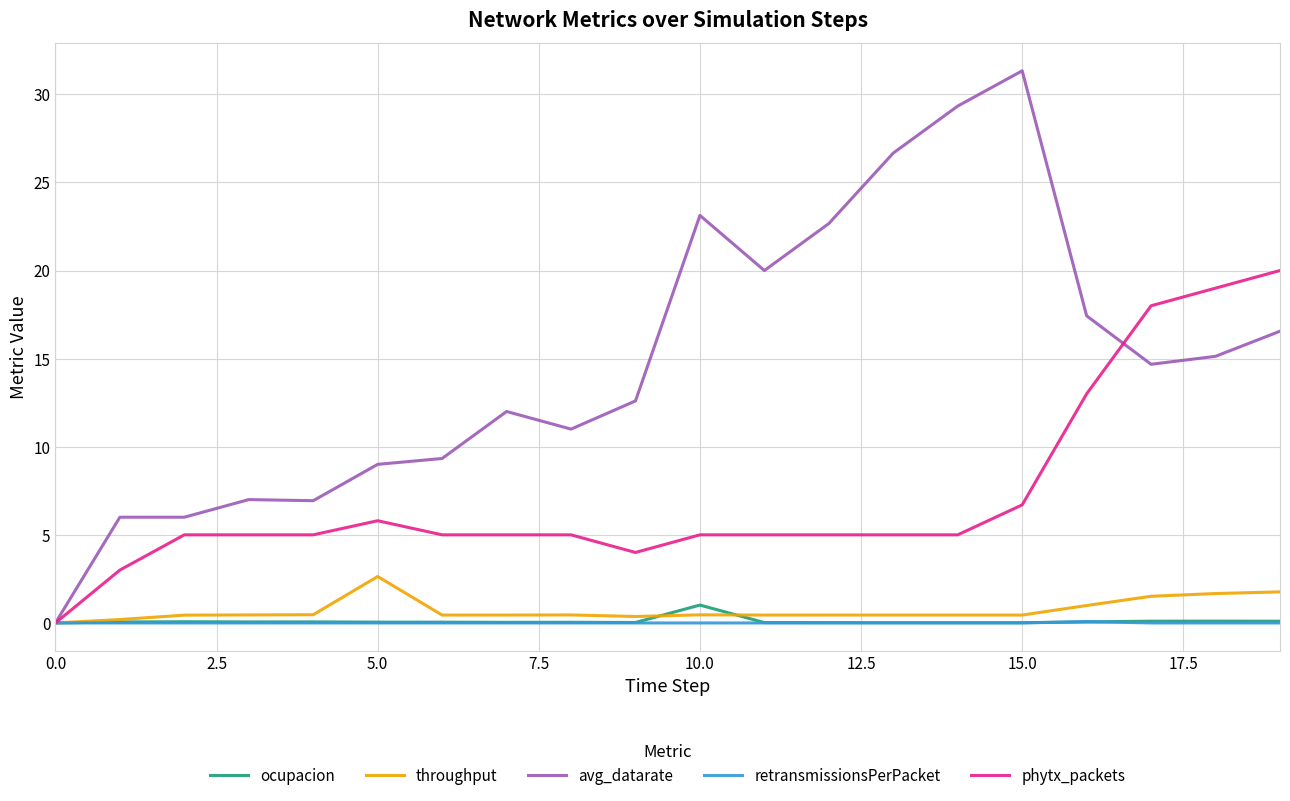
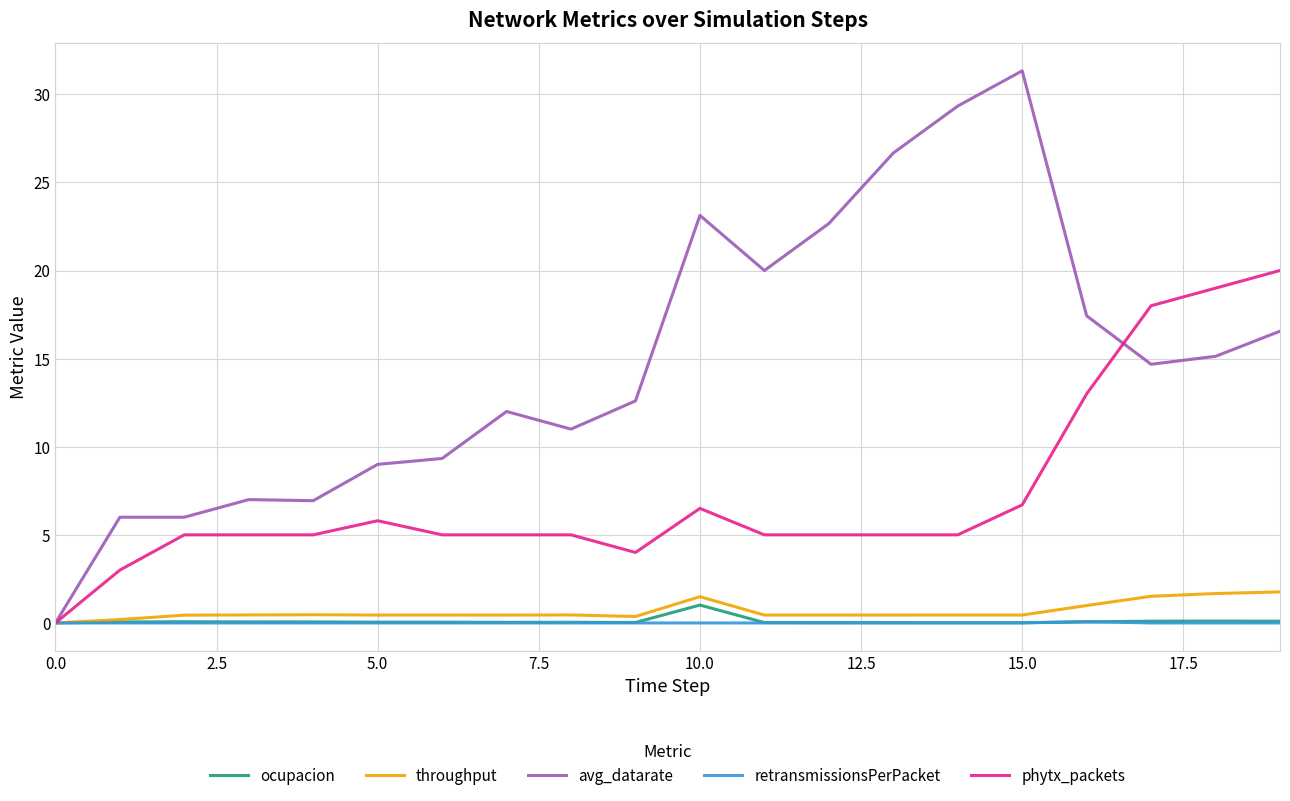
throughput, 5.0: 2.6 -> 0.4
throughput, 10.0: 0.5 -> 1.5
phytx_packets, 10.0: 5.0 -> 6.5
